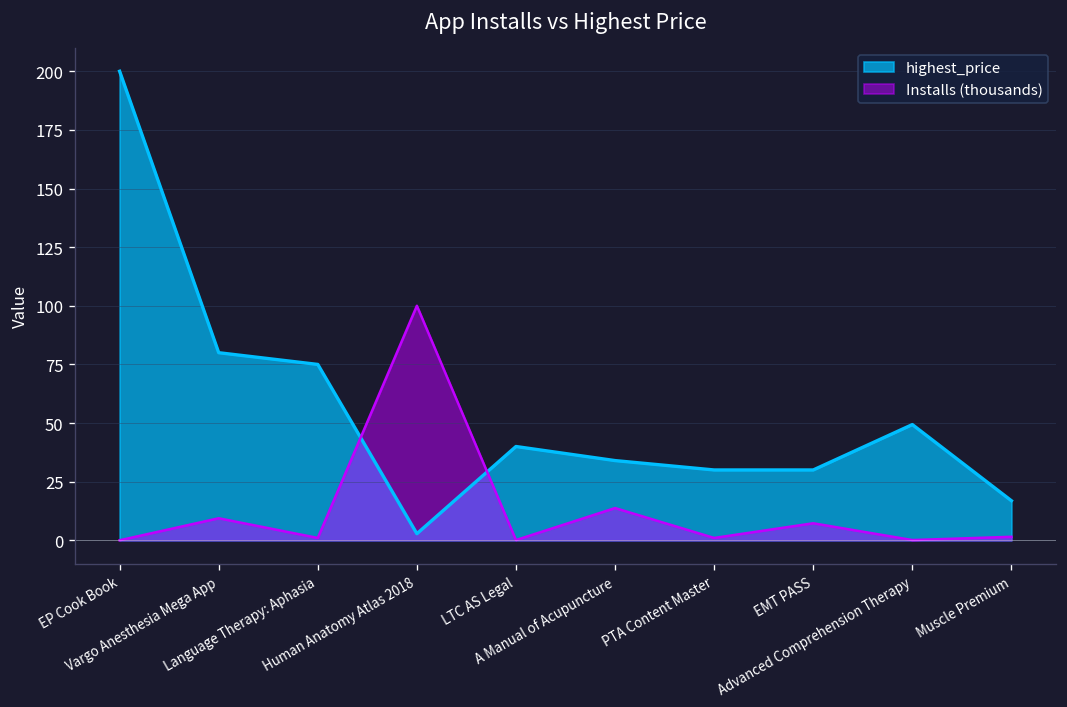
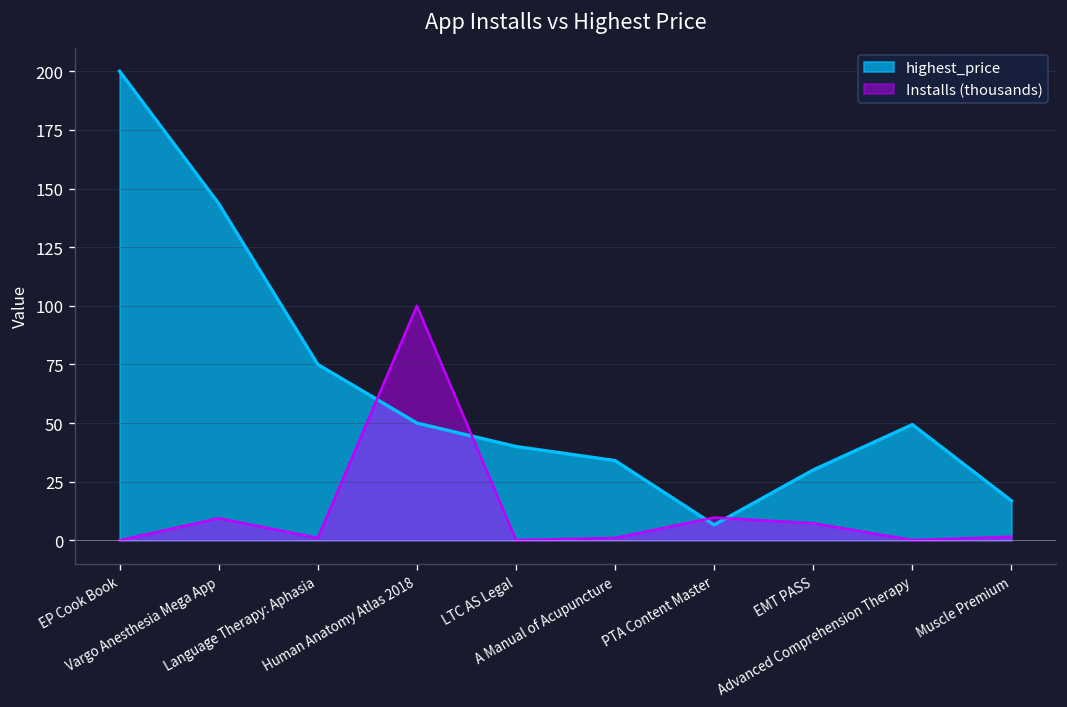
highest_price, Vargo Anesthesia Mega App: 80 -> 144
highest_price, Human Anatomy Atlas 2018: 3 -> 50
Installs (thousands), A Manual of Acupuncture: 14 -> 1
highest_price, PTA Content Master: 30 -> 7
Installs (thousands), PTA Content Master: 1 -> 10
